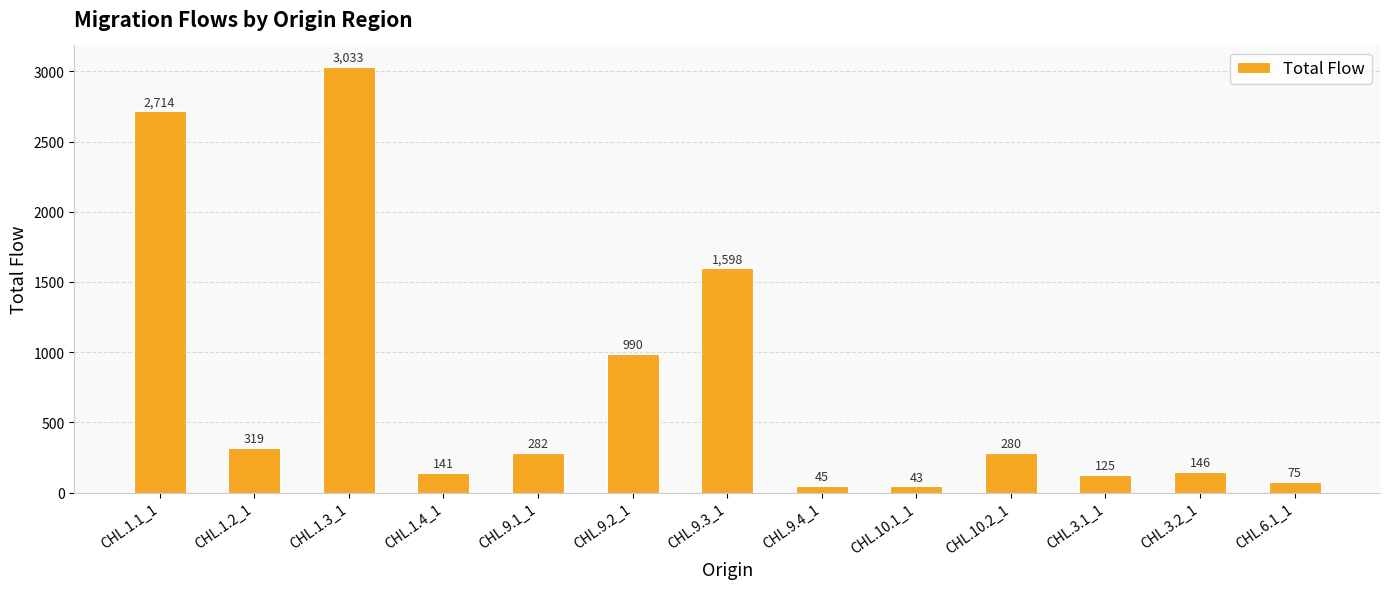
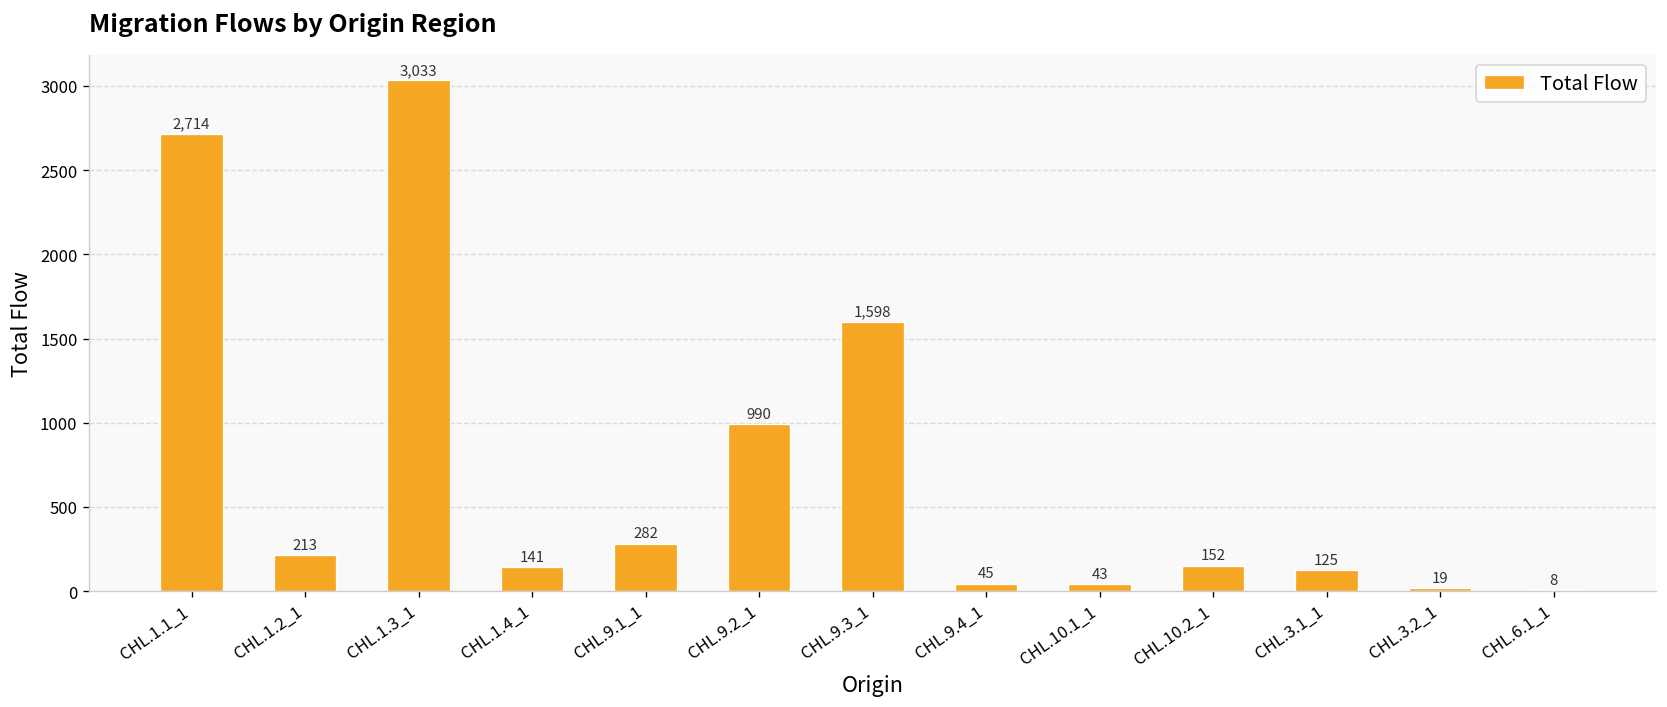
CHL.1.2_1: 319 -> 213
CHL.10.2_1: 280 -> 152
CHL.3.2_1: 146 -> 19
CHL.6.1_1: 75 -> 8
